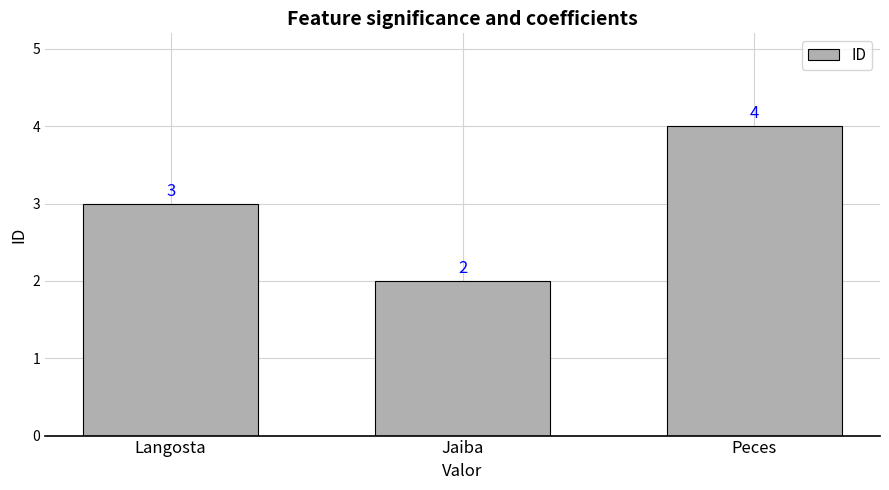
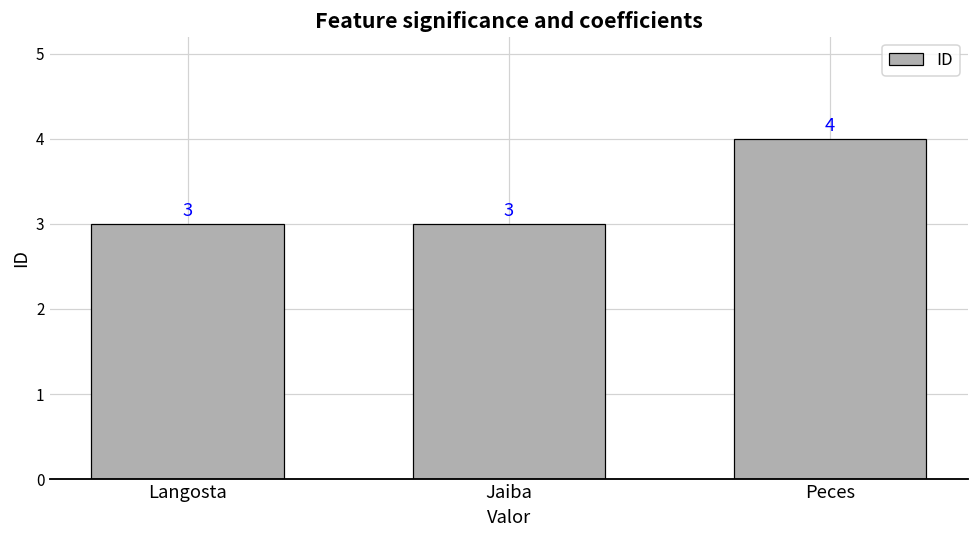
Jaiba: 2 -> 3
